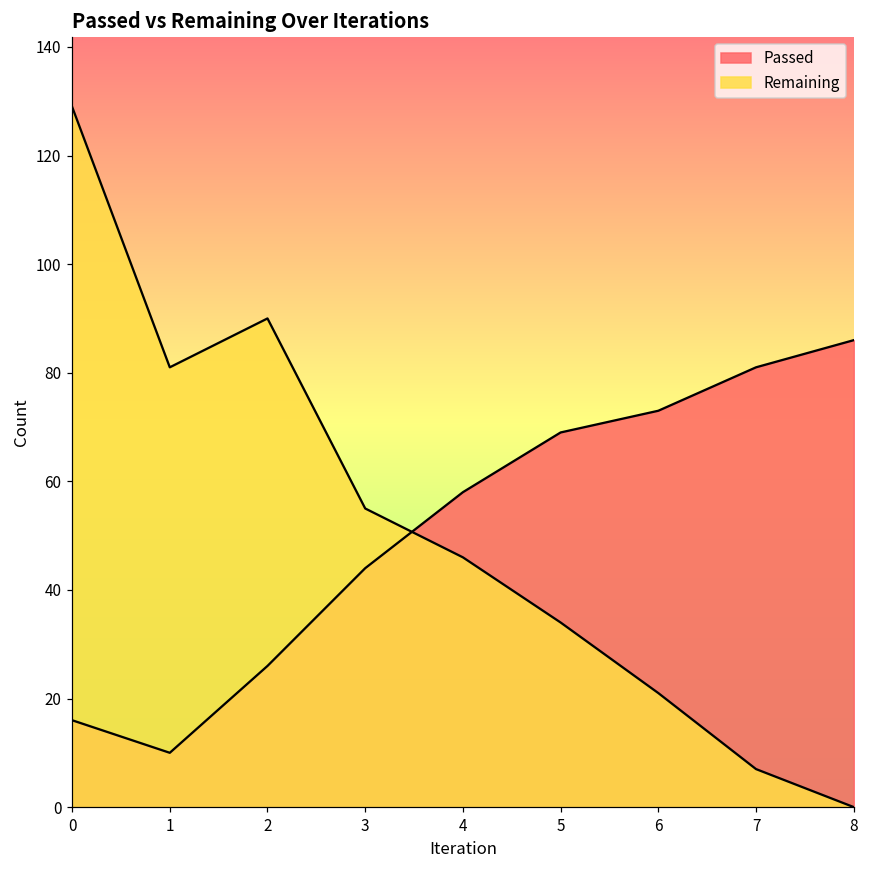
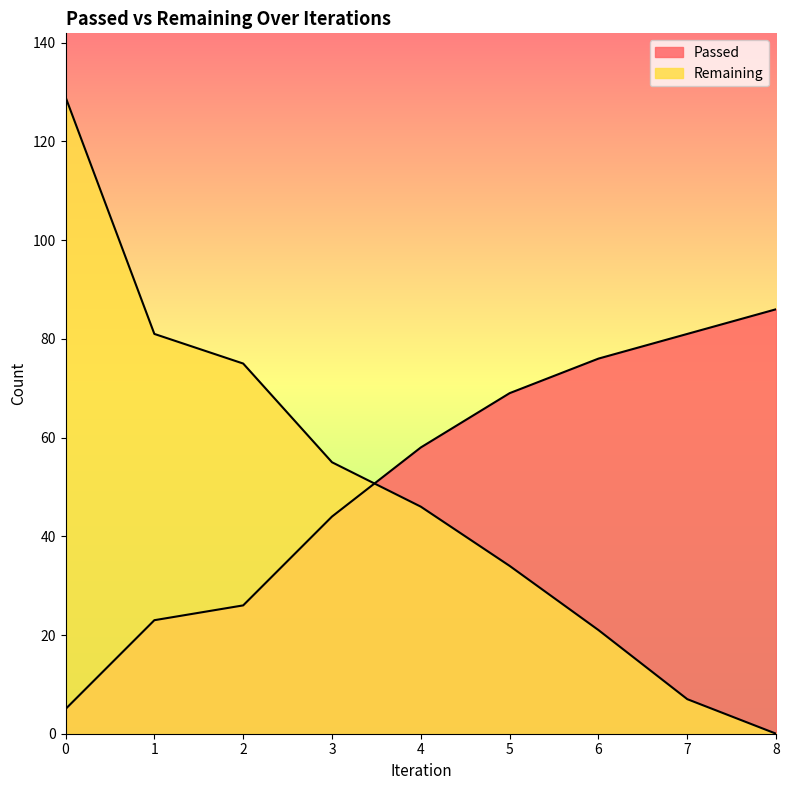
Passed, 0: 16 -> 5
Passed, 1: 10 -> 23
Remaining, 2: 90 -> 75
Passed, 6: 73 -> 76
